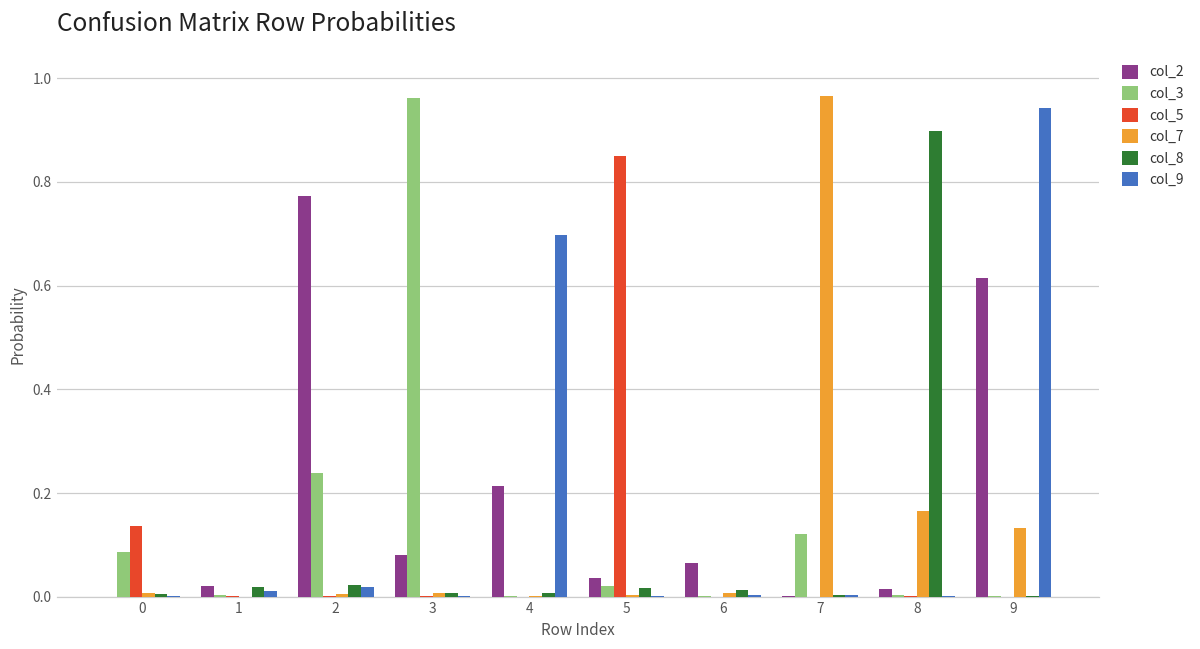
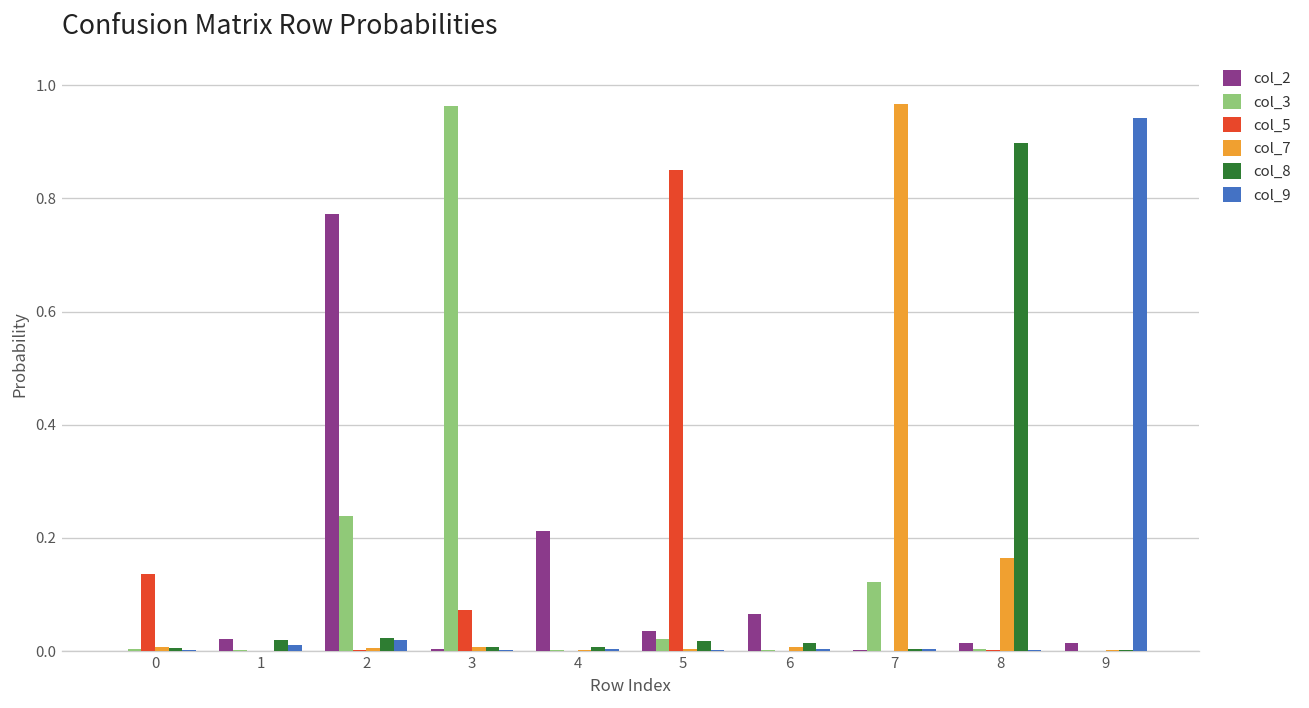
col_3, 0: 0.09 -> 0.00
col_2, 3: 0.08 -> 0.00
col_5, 3: 0.00 -> 0.07
col_9, 4: 0.70 -> 0.00
col_2, 9: 0.62 -> 0.01
col_7, 9: 0.13 -> 0.00
